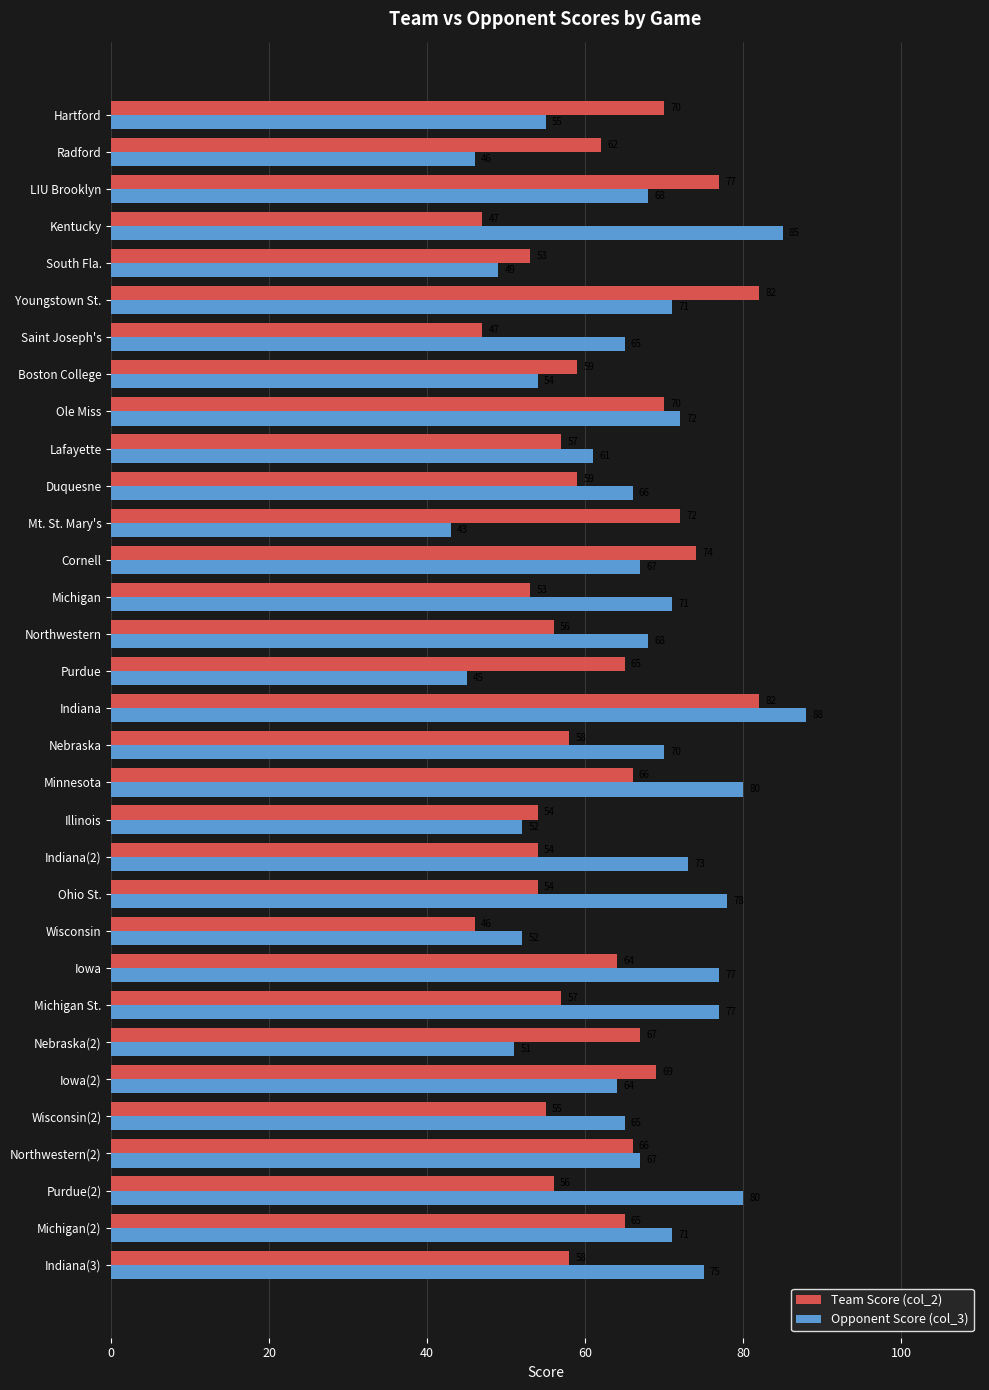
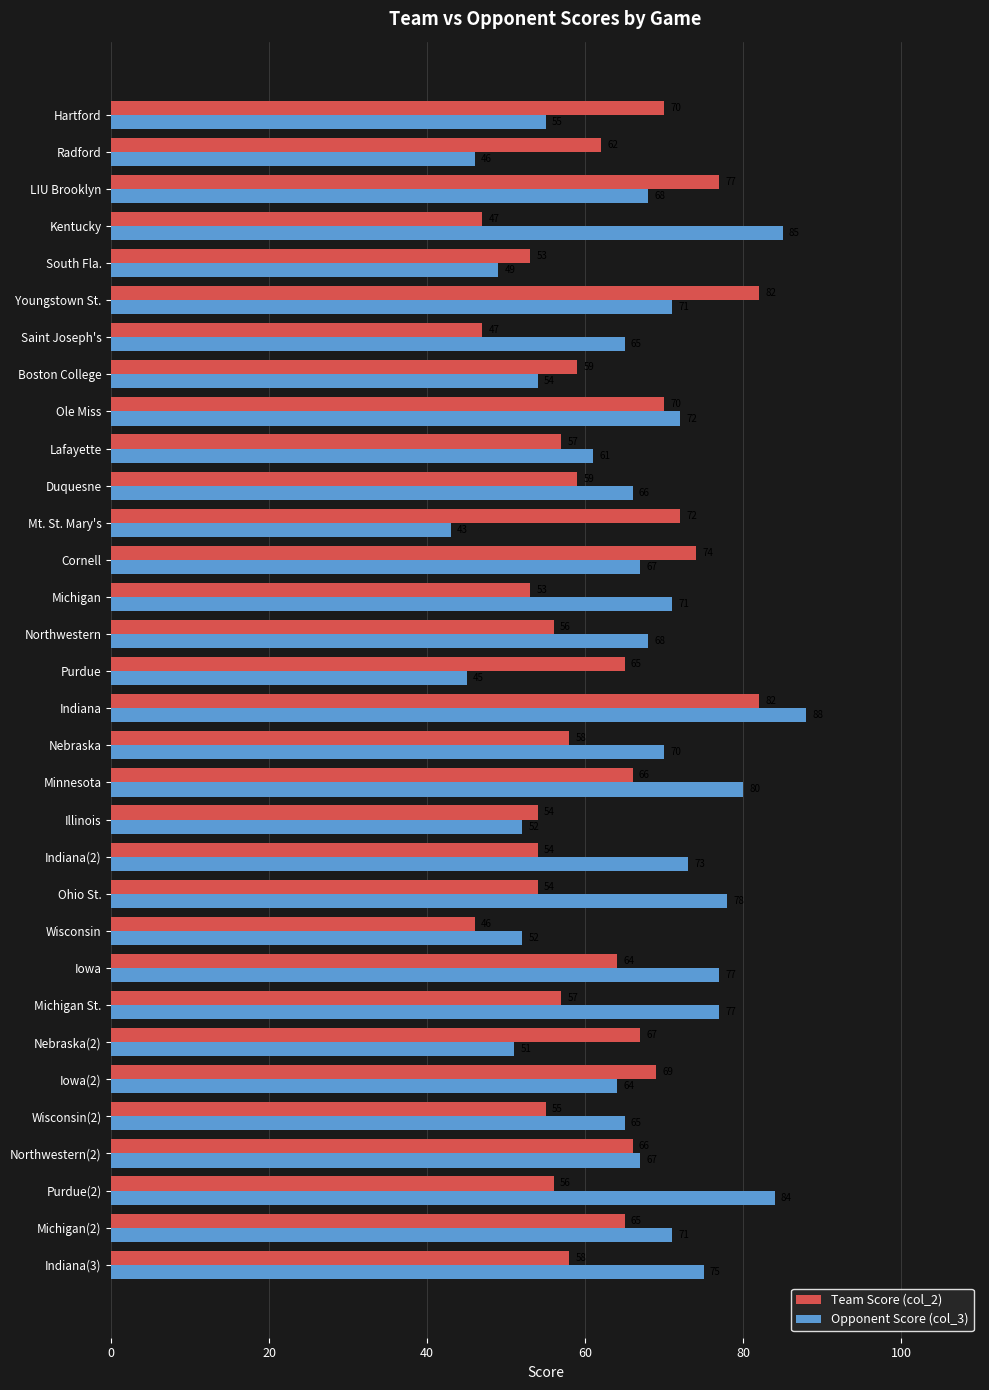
Opponent Score (col_3), Purdue(2): 80 -> 84
